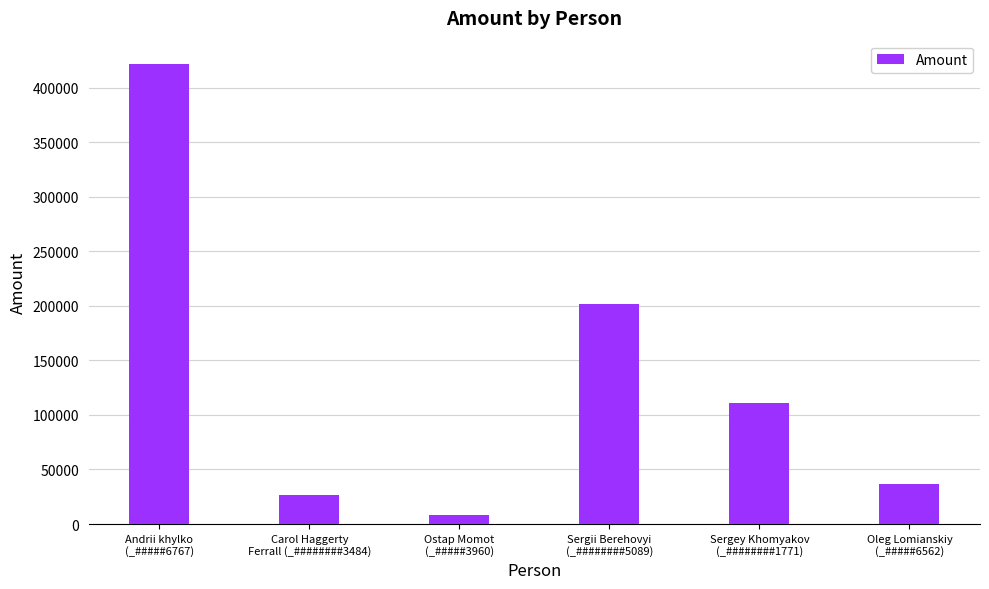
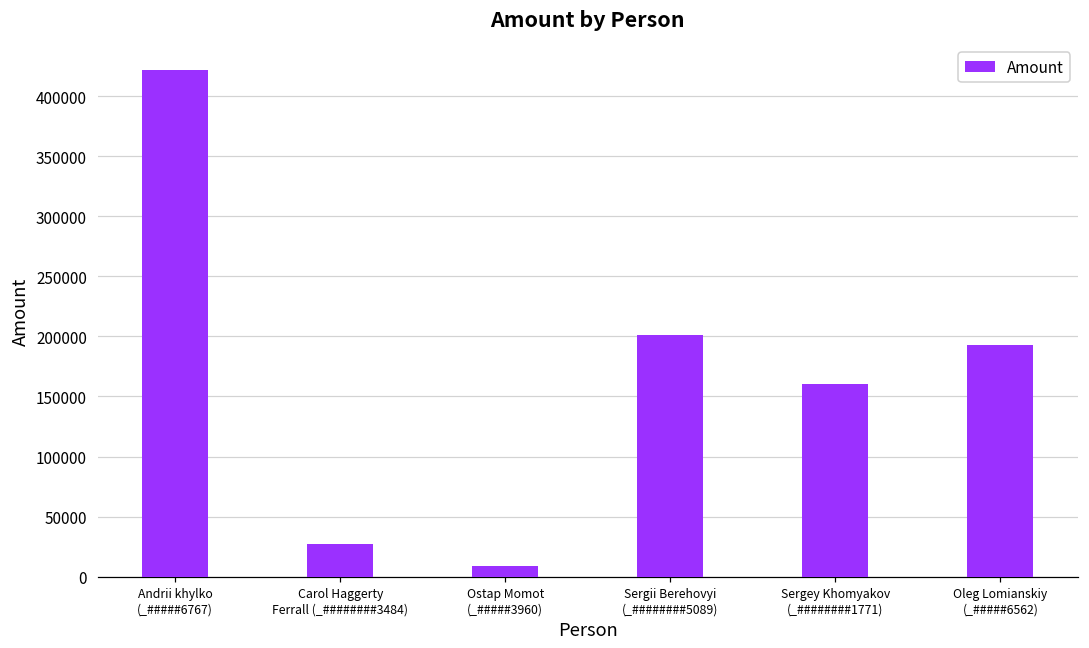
Sergey Khomyakov (_########1771): 111000 -> 161000
Oleg Lomianskiy (_#####6562): 37000 -> 193000
